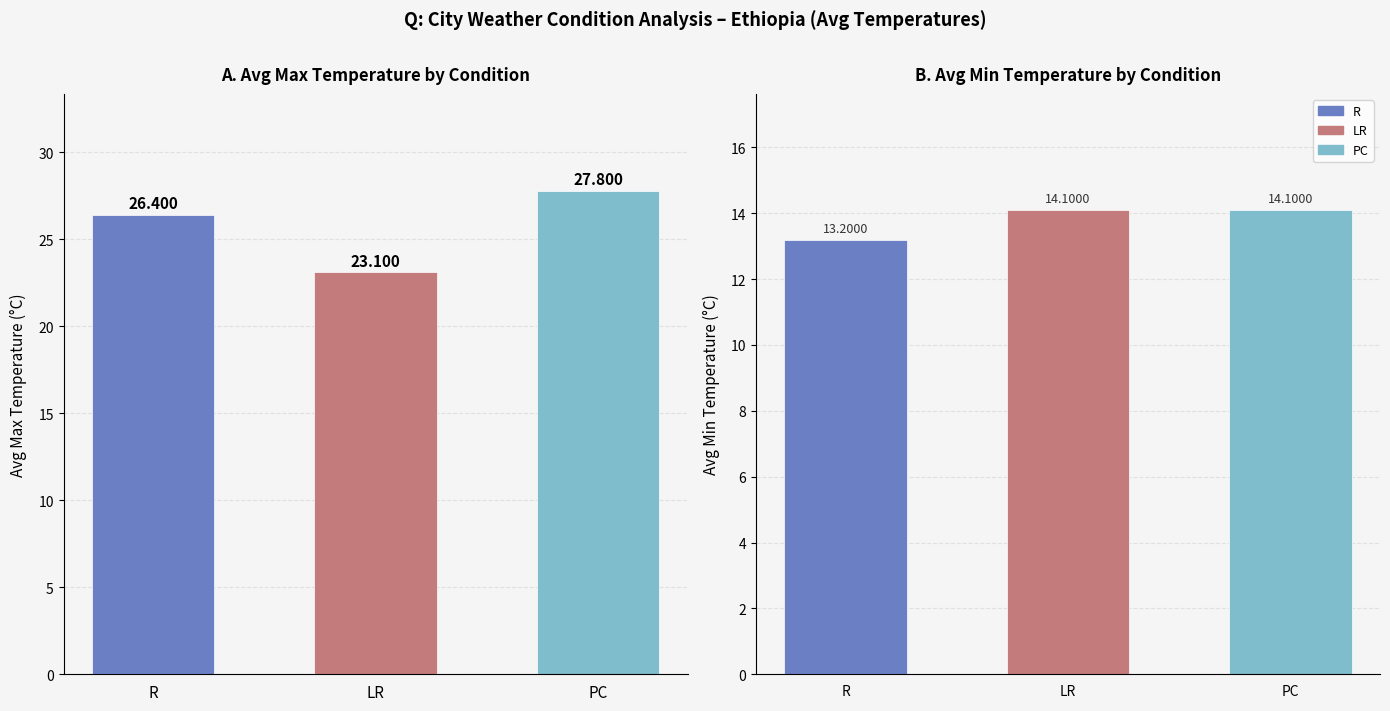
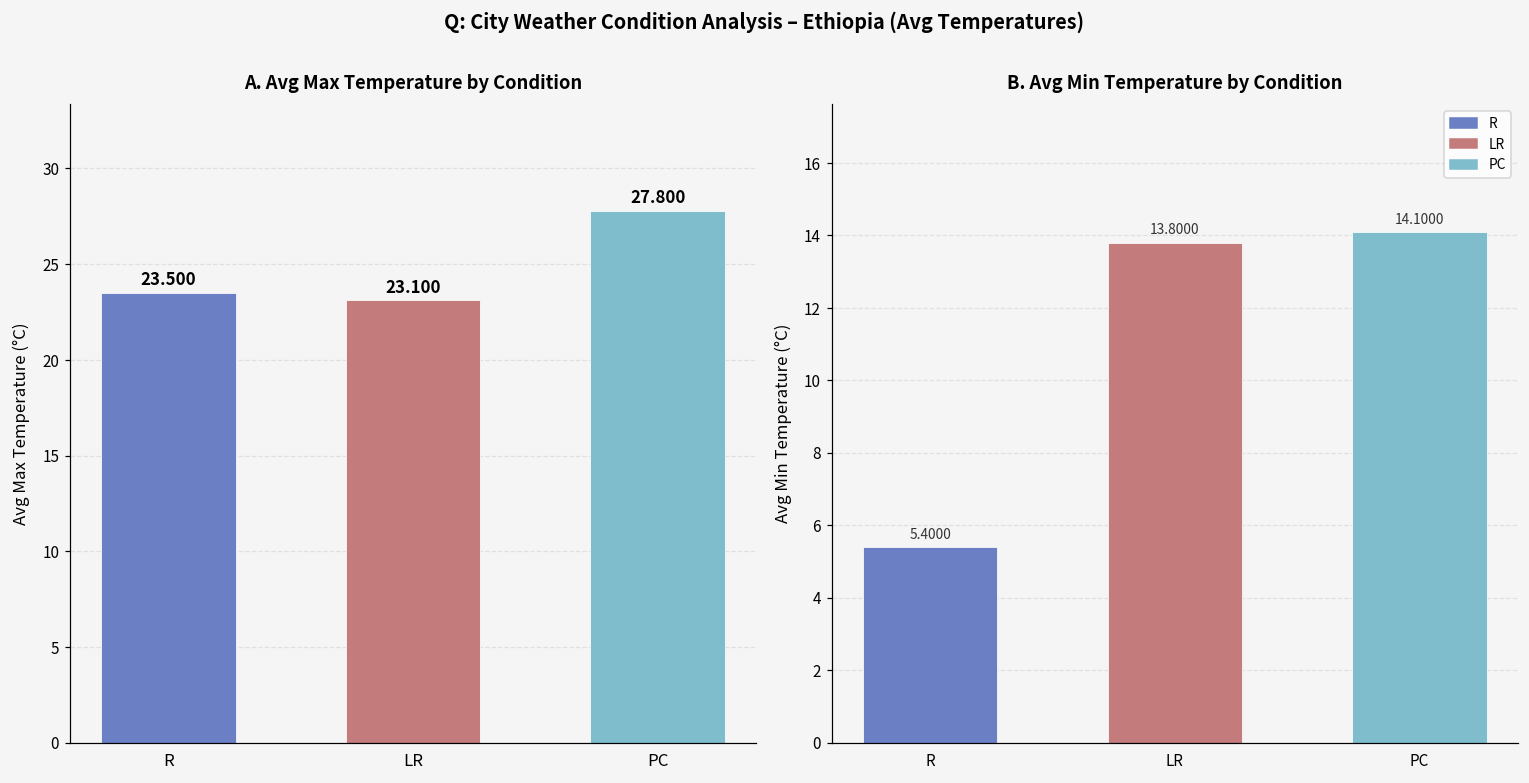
A. Avg Max Temperature by Condition, R: 26.400 -> 23.500
B. Avg Min Temperature by Condition, R: 13.2000 -> 5.4000
B. Avg Min Temperature by Condition, LR: 14.1000 -> 13.8000
